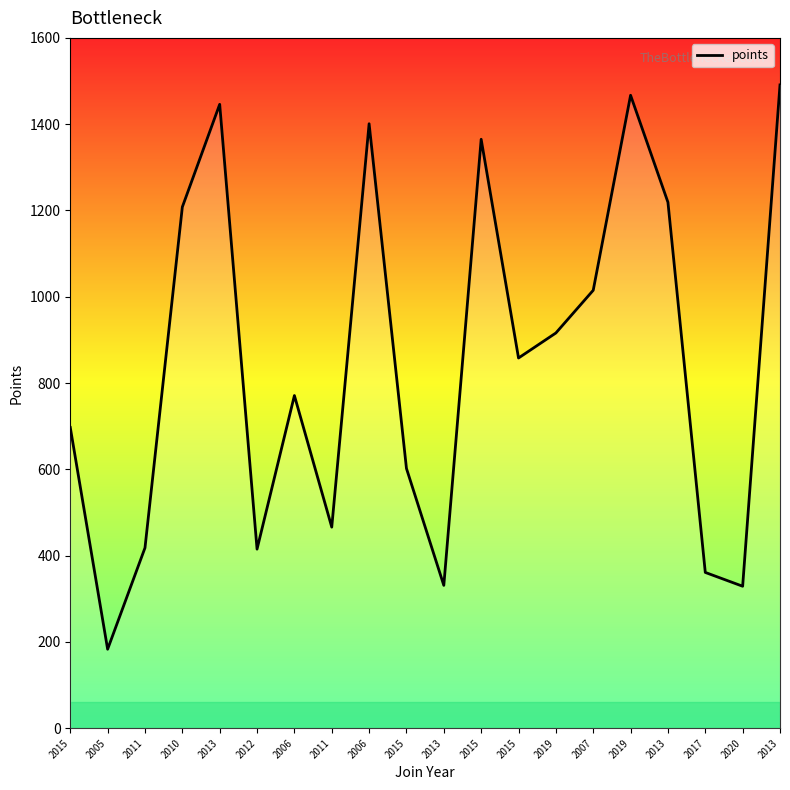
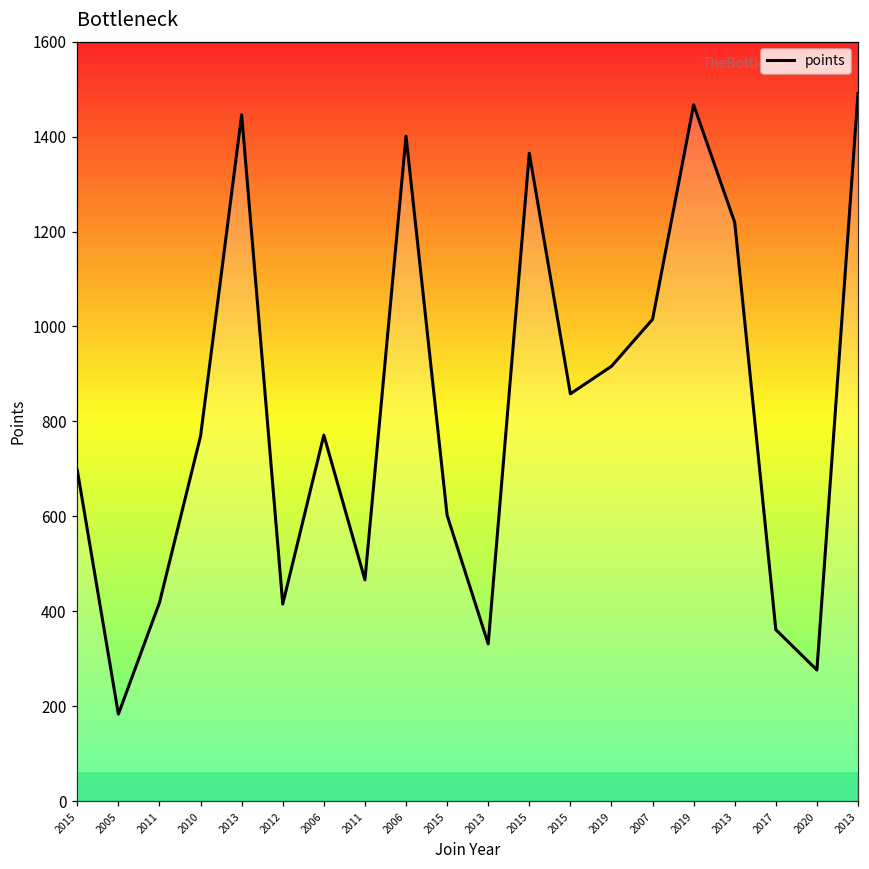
2010: 1210 -> 770
2020: 330 -> 280
